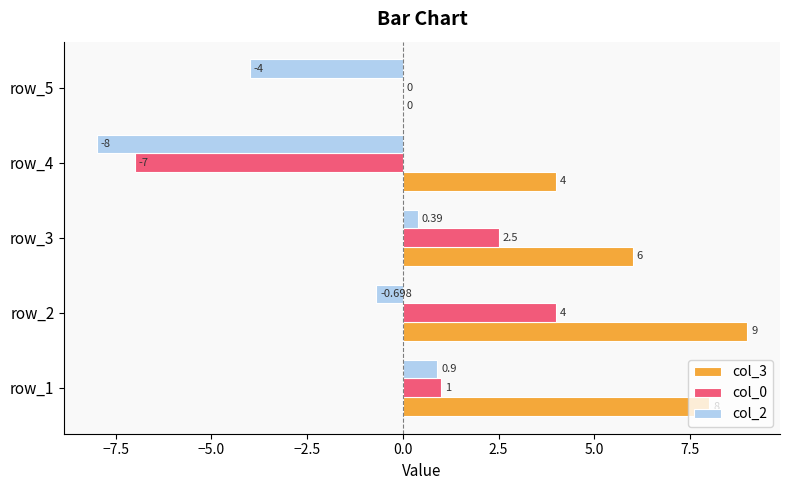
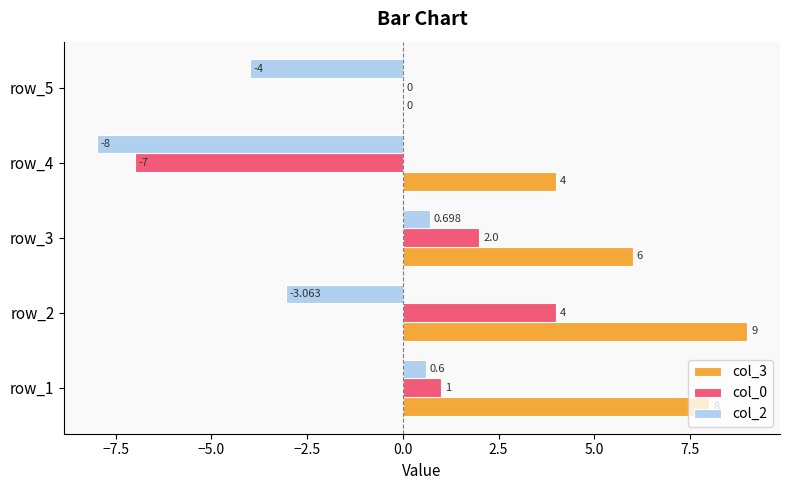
col_2, row_3: 0.39 -> 0.698
col_0, row_3: 2.5 -> 2.0
col_2, row_2: -0.698 -> -3.063
col_2, row_1: 0.9 -> 0.6
